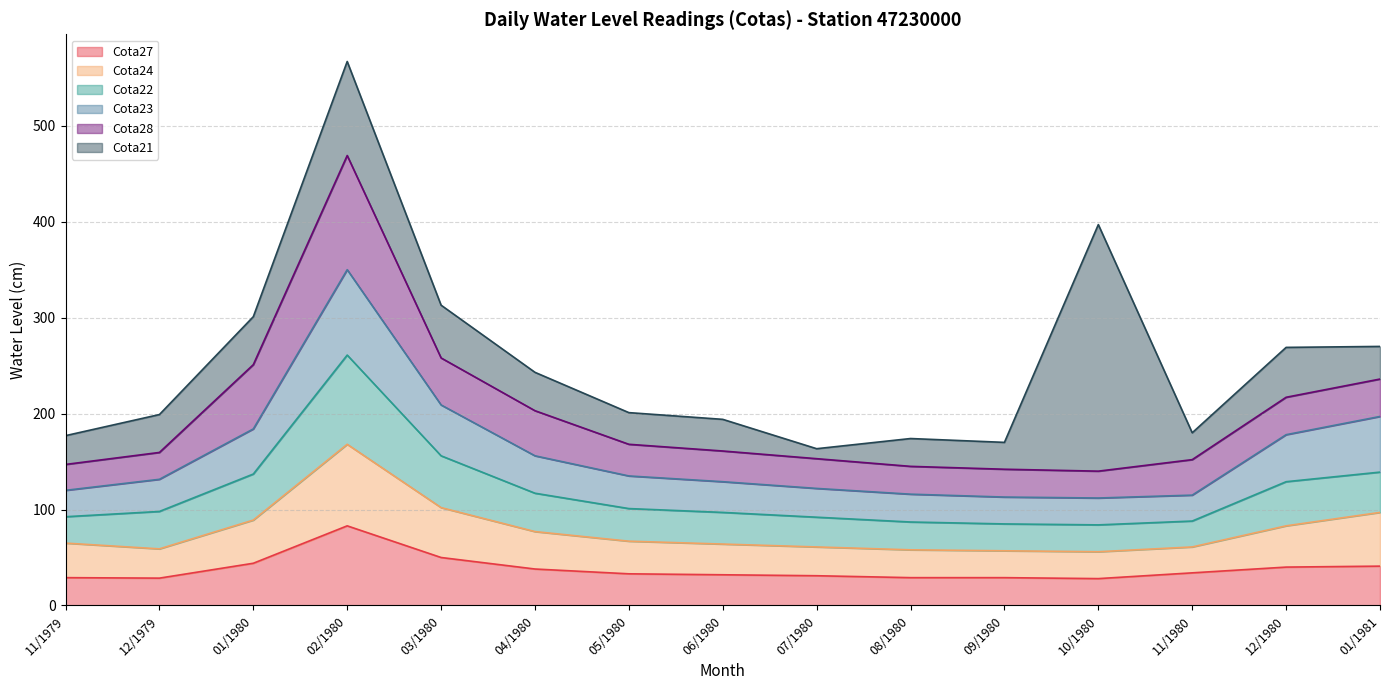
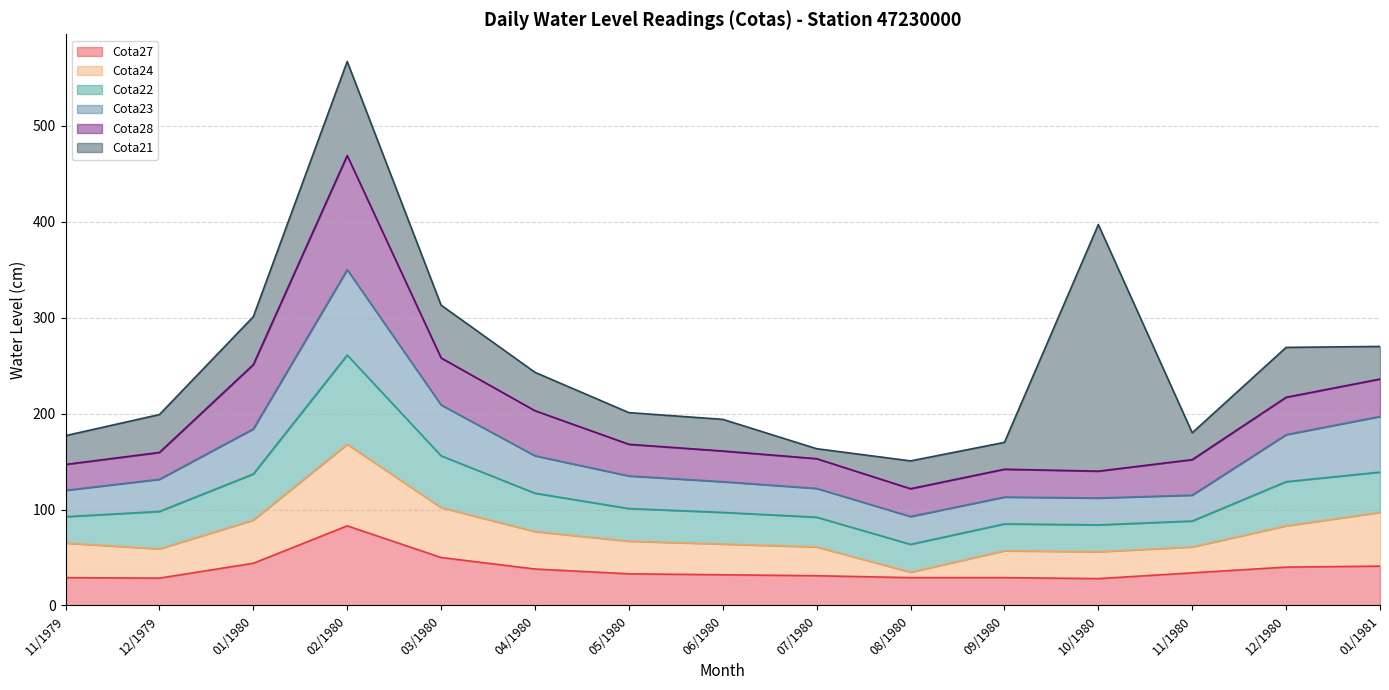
Cota24, 08/1980: 30 -> 10
